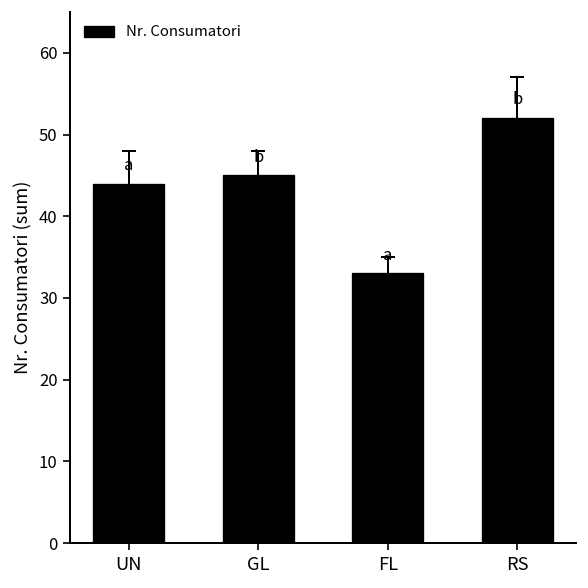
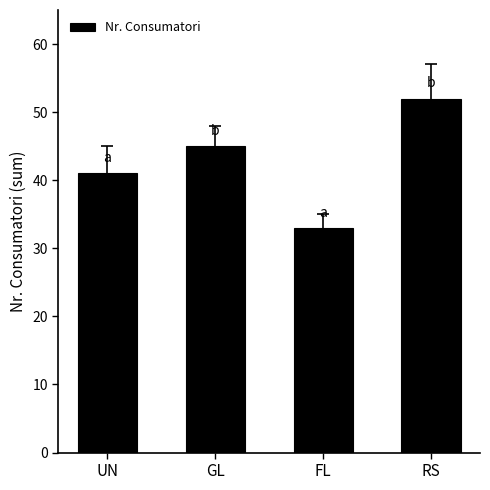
Nr. Consumatori, UN: 44 -> 41
